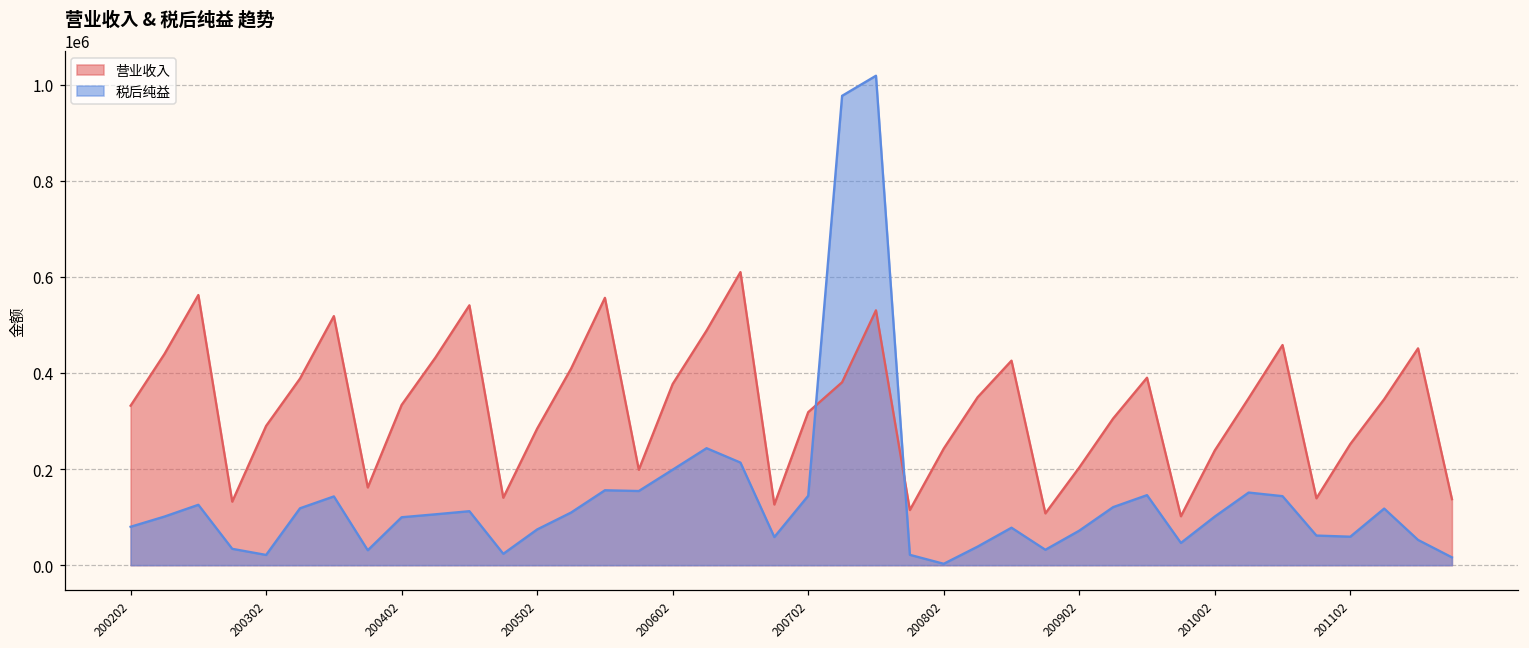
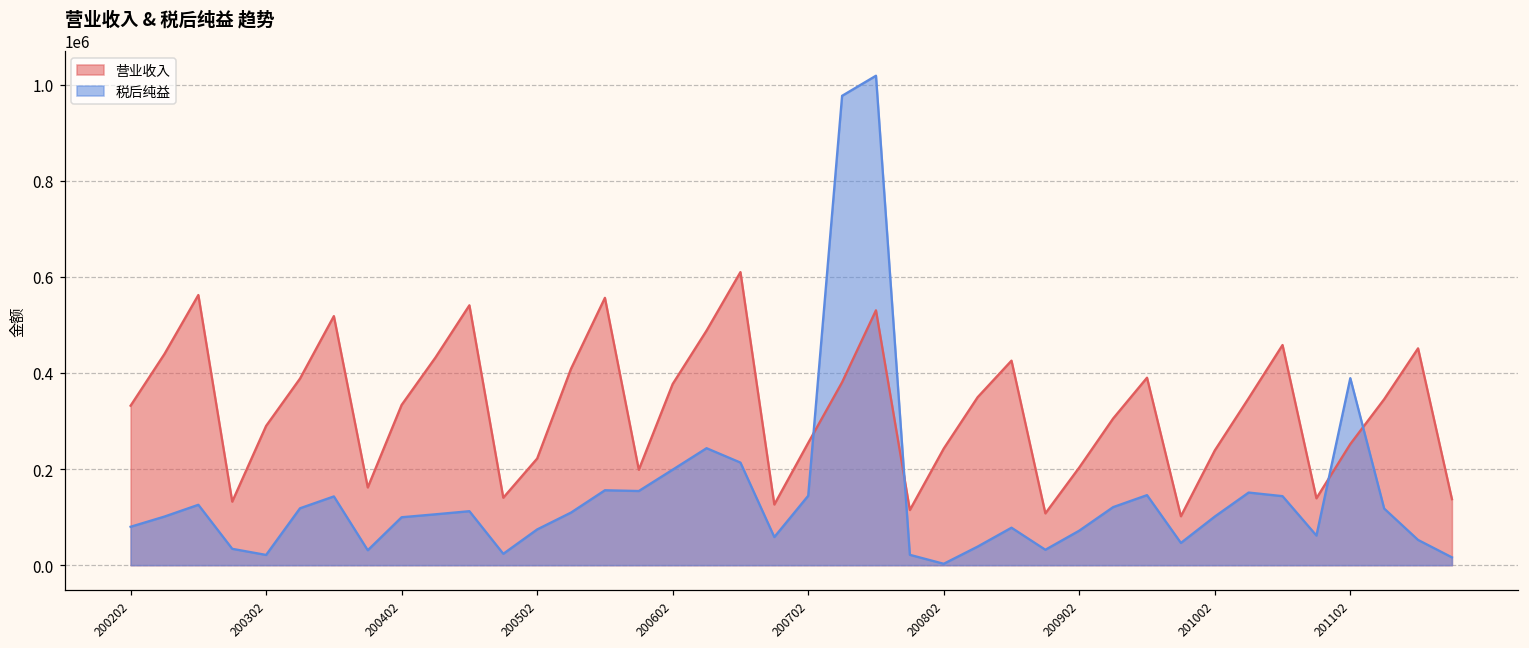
营业收入, 200502: 280000 -> 220000
营业收入, 200702: 320000 -> 250000
税后纯益, 201102: 60000 -> 390000
